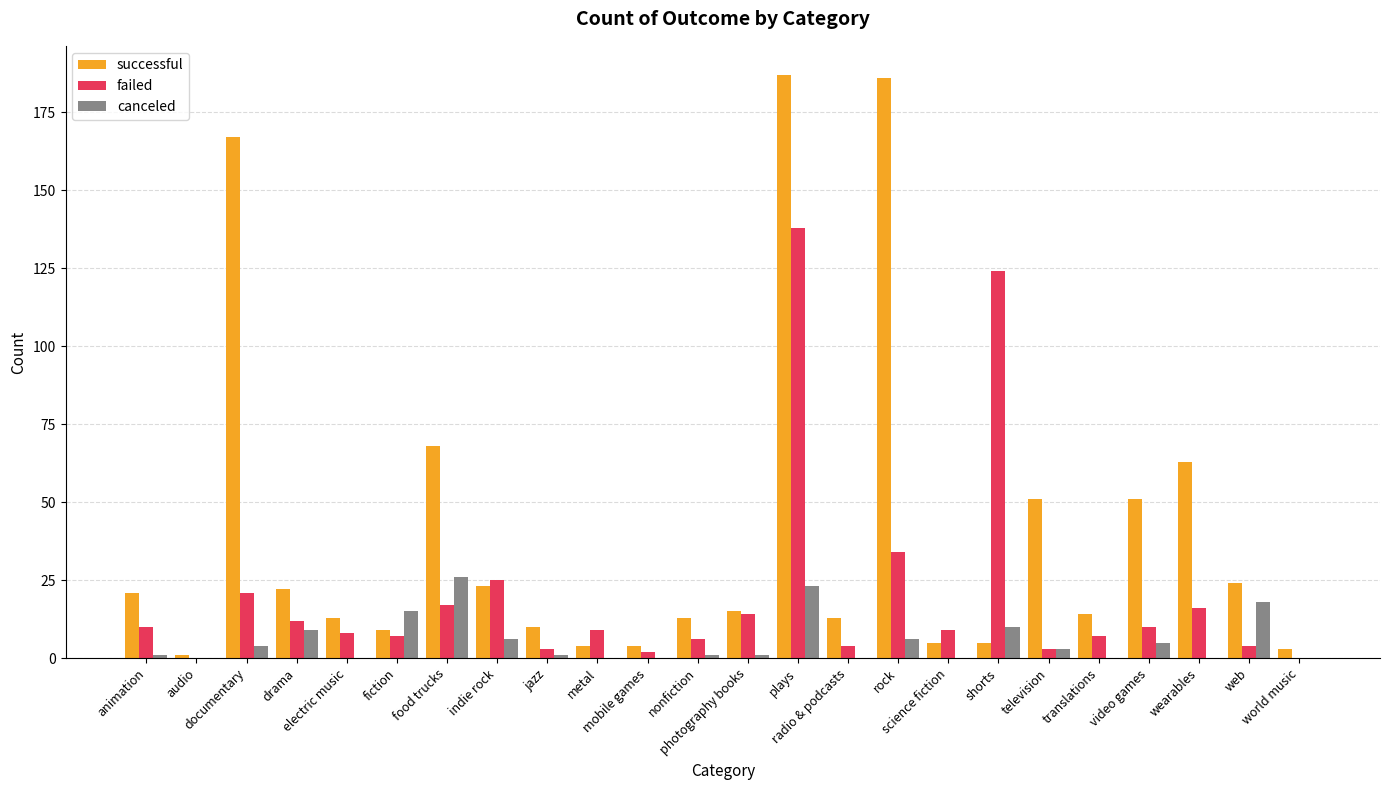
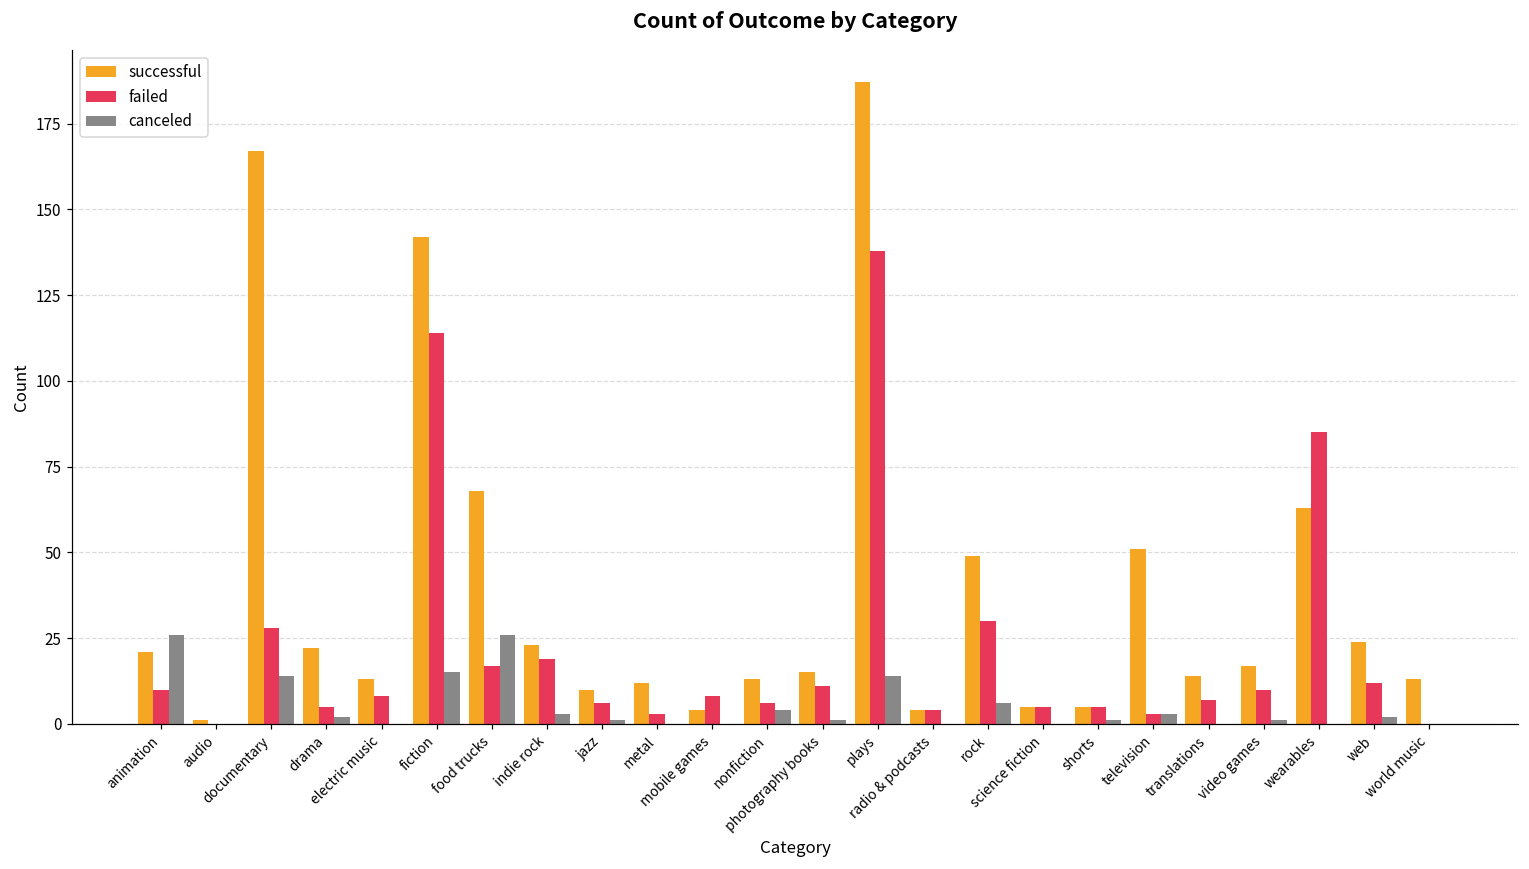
canceled, animation: 1 -> 26
failed, documentary: 21 -> 28
canceled, documentary: 4 -> 14
failed, drama: 12 -> 5
canceled, drama: 9 -> 2
successful, fiction: 9 -> 142
failed, fiction: 7 -> 114
failed, indie rock: 25 -> 19
canceled, indie rock: 6 -> 3
failed, jazz: 3 -> 6
successful, metal: 4 -> 12
failed, metal: 9 -> 3
failed, mobile games: 2 -> 8
canceled, nonfiction: 1 -> 4
failed, photography books: 14 -> 11
canceled, plays: 23 -> 14
successful, radio & podcasts: 13 -> 4
successful, rock: 186 -> 49
failed, rock: 34 -> 30
failed, science fiction: 9 -> 5
failed, shorts: 124 -> 5
canceled, shorts: 10 -> 1
successful, video games: 51 -> 17
canceled, video games: 5 -> 1
failed, wearables: 16 -> 85
failed, web: 4 -> 12
canceled, web: 18 -> 2
successful, world music: 3 -> 13
